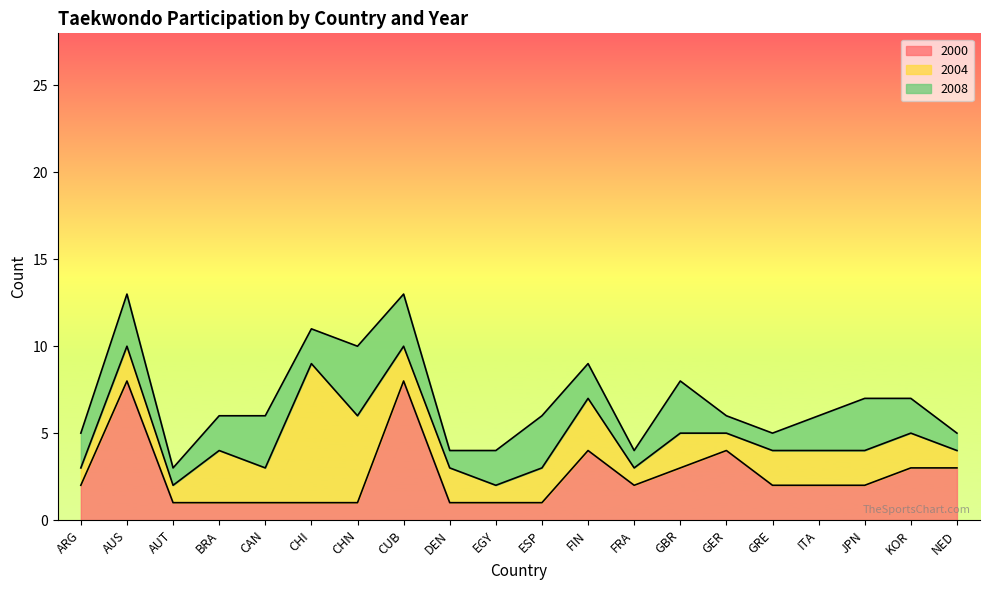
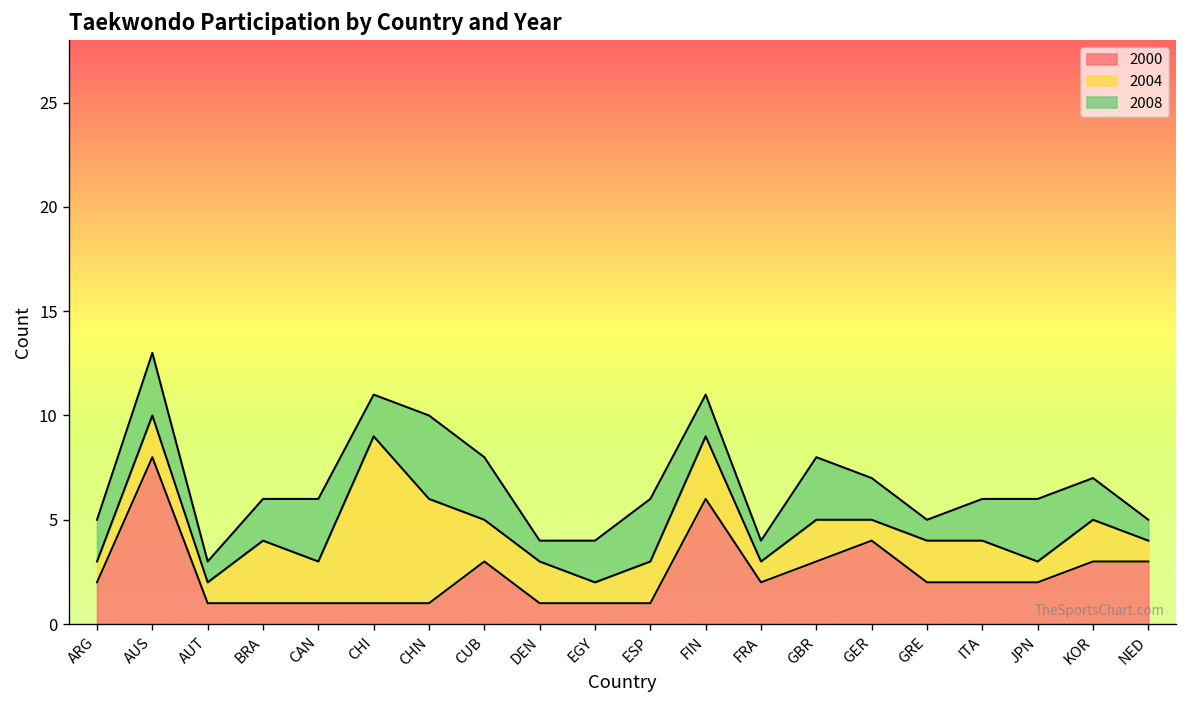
2000, CUB: 8 -> 3
2000, FIN: 4 -> 6
2008, GER: 1 -> 2
2004, JPN: 2 -> 1
